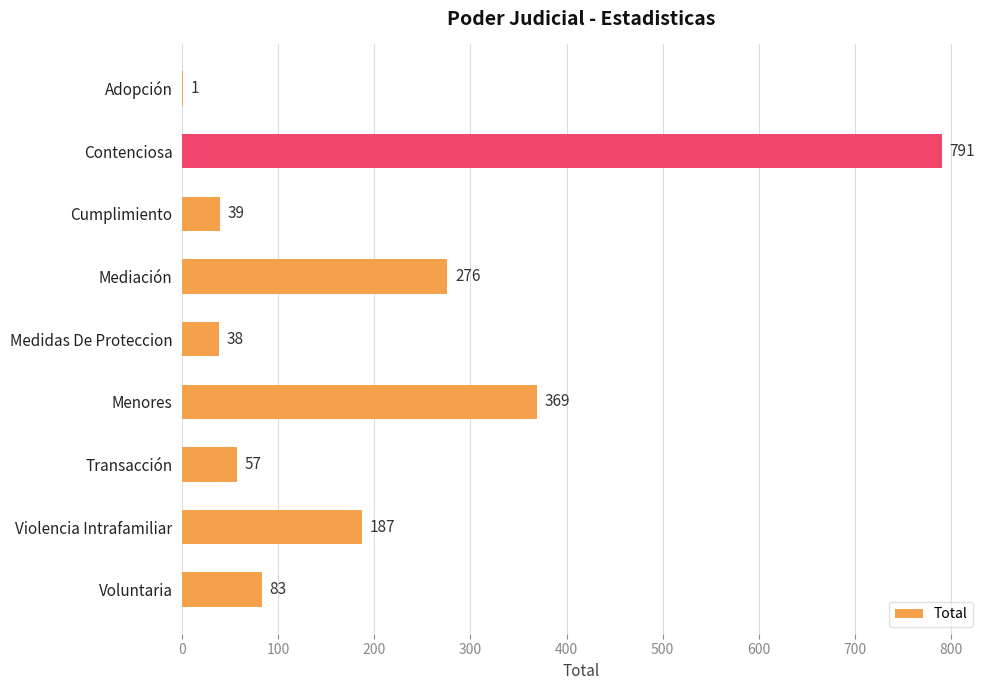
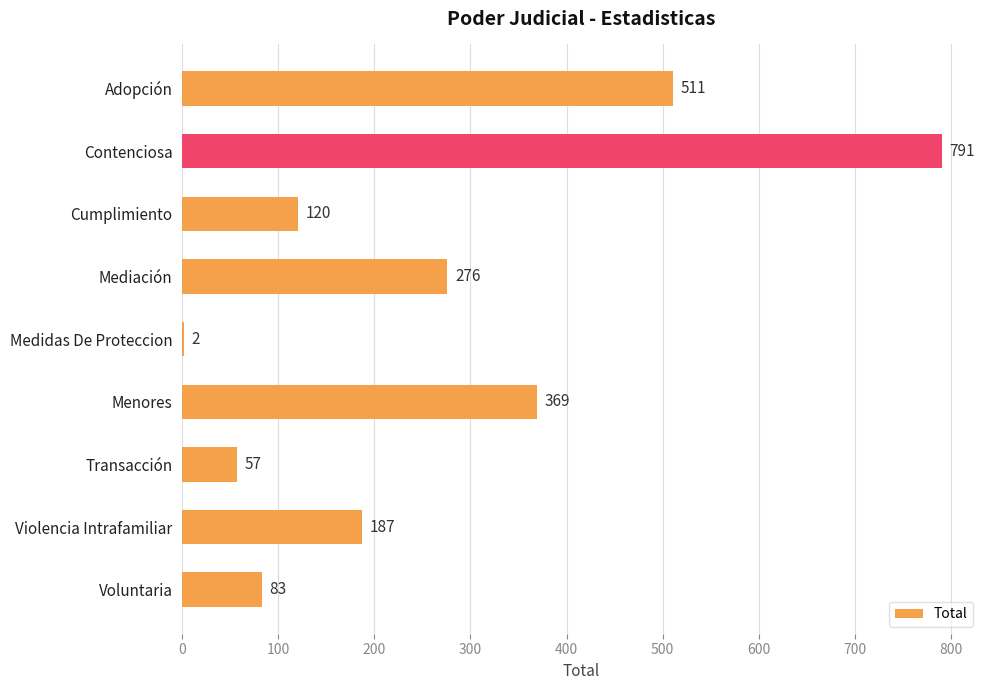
Adopción: 1 -> 511
Cumplimiento: 39 -> 120
Medidas De Proteccion: 38 -> 2
